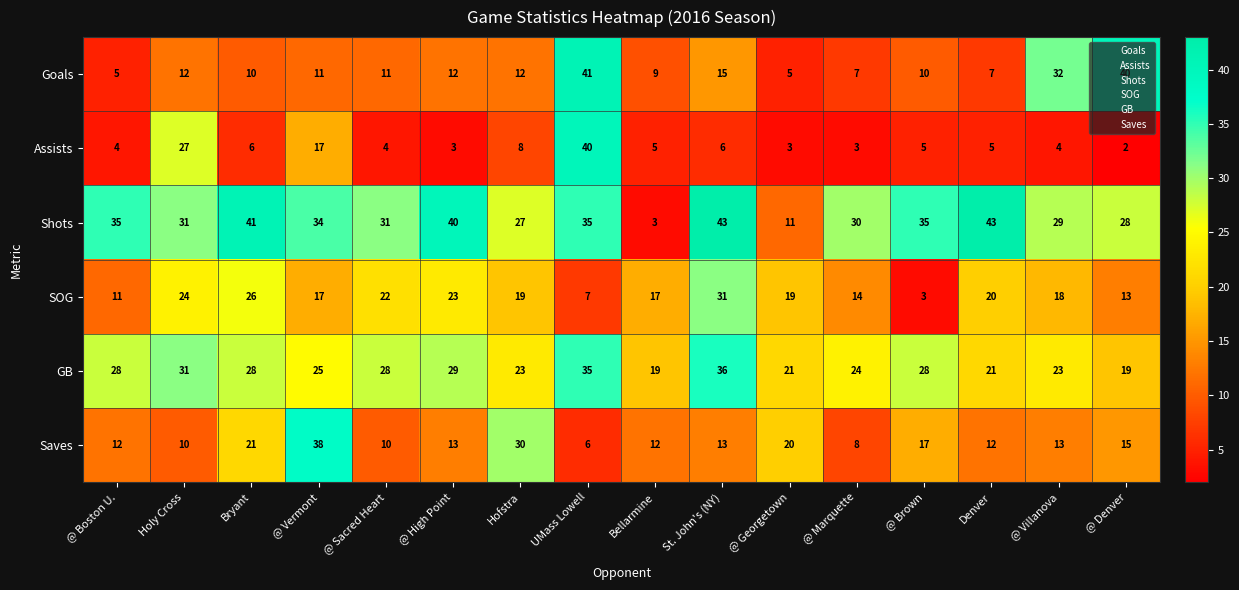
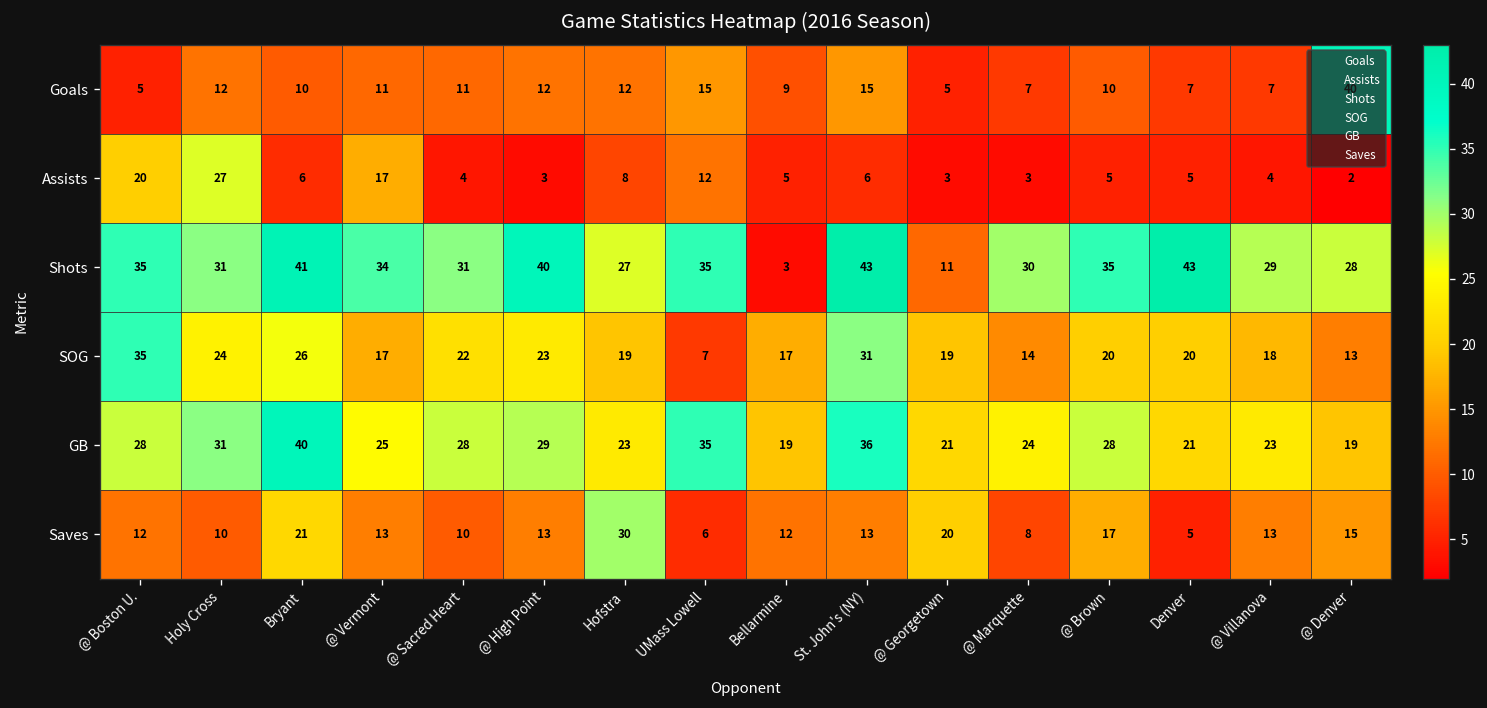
Goals, UMass Lowell: 41 -> 15
Goals, @ Villanova: 32 -> 7
Assists, @ Boston U.: 4 -> 20
Assists, UMass Lowell: 40 -> 12
SOG, @ Boston U.: 11 -> 35
SOG, @ Brown: 3 -> 20
GB, Bryant: 28 -> 40
Saves, @ Vermont: 38 -> 13
Saves, Denver: 12 -> 5
